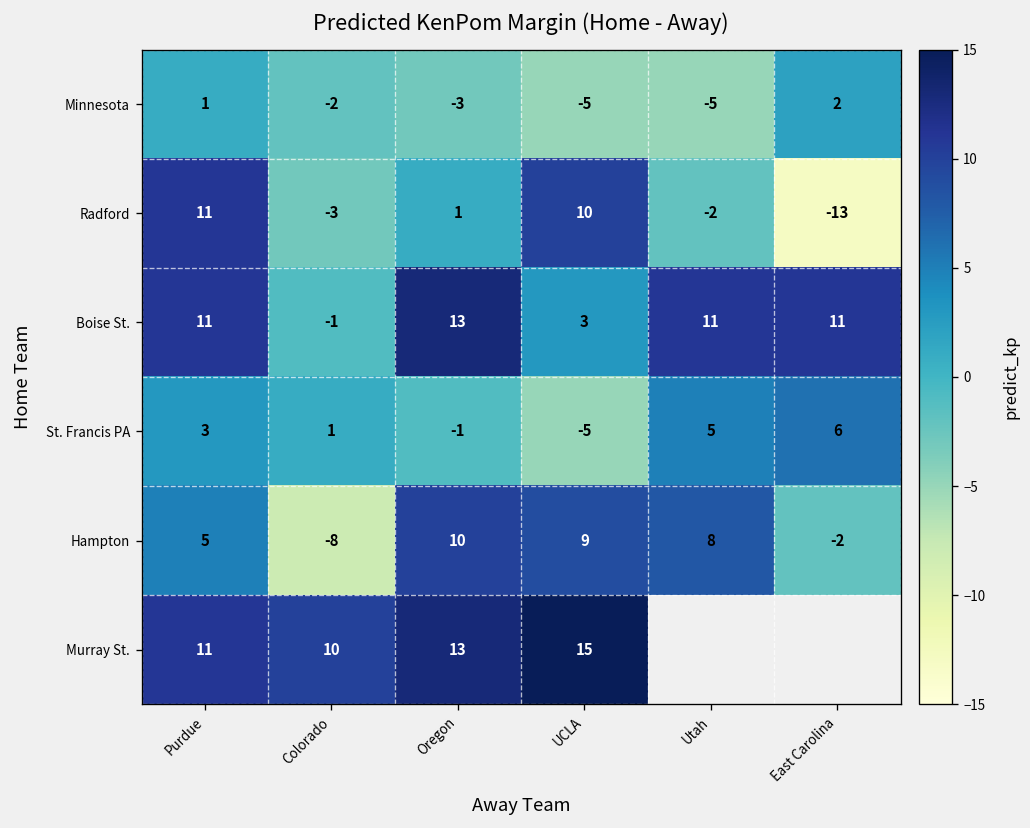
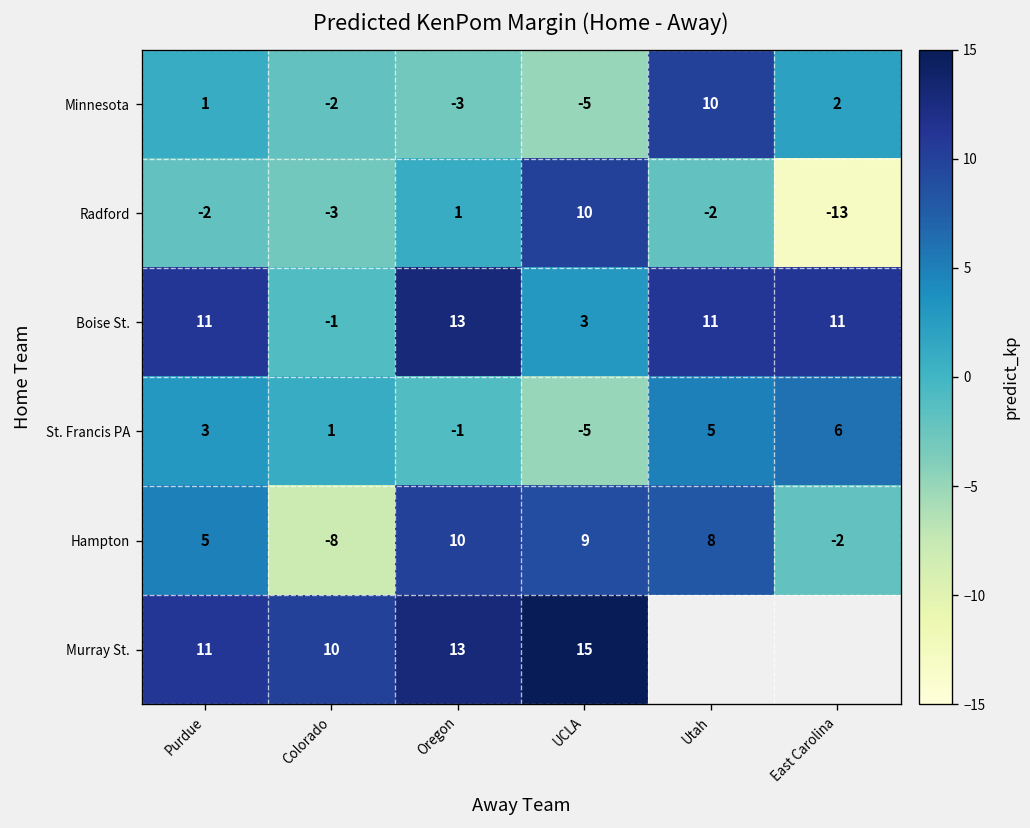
Minnesota, Utah: -5 -> 10
Radford, Purdue: 11 -> -2
